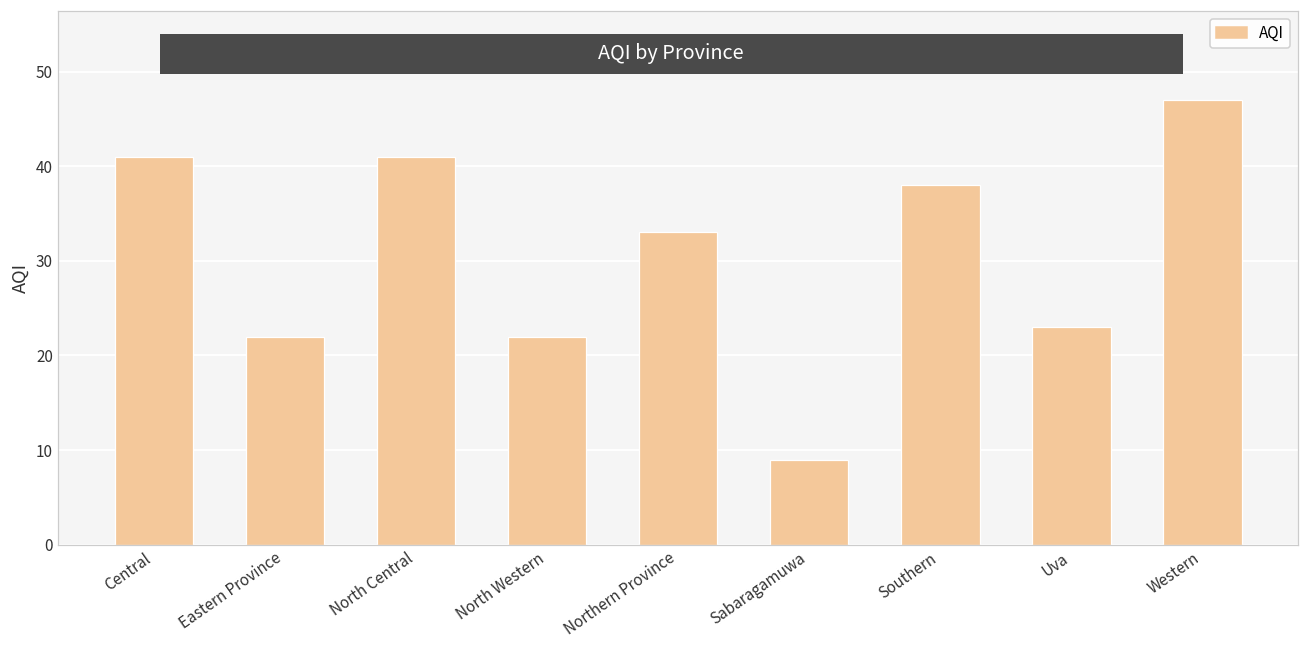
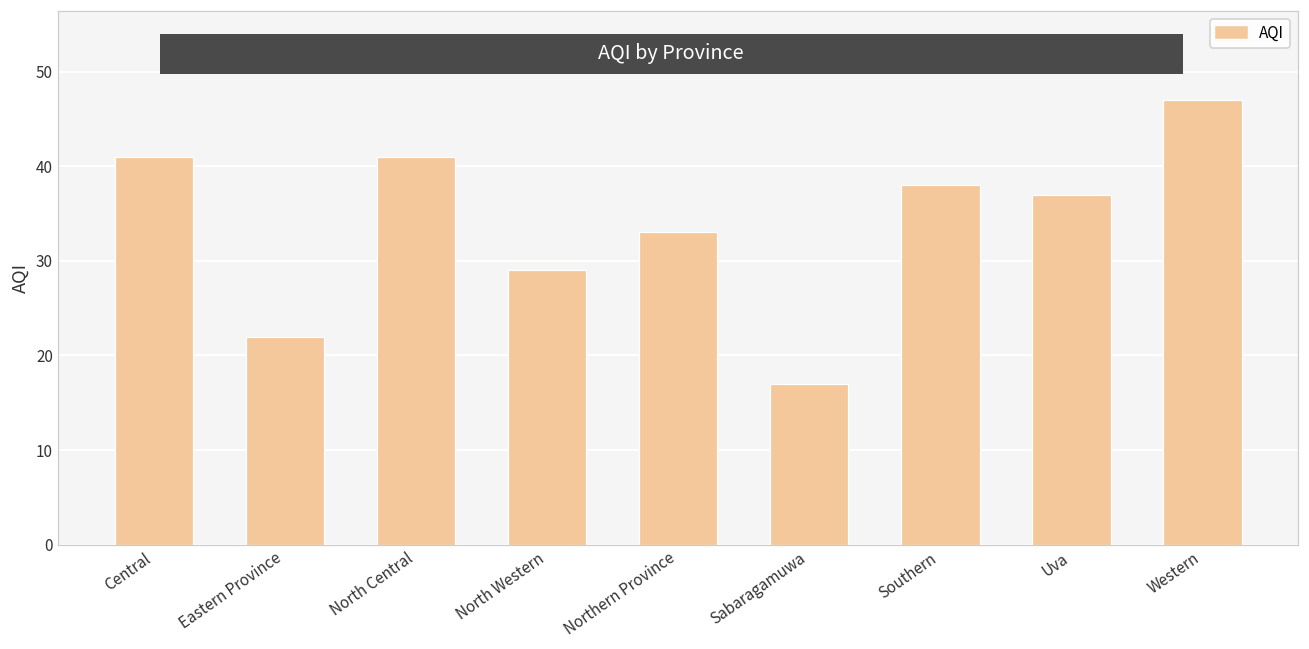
North Western: 22 -> 29
Sabaragamuwa: 9 -> 17
Uva: 23 -> 37
